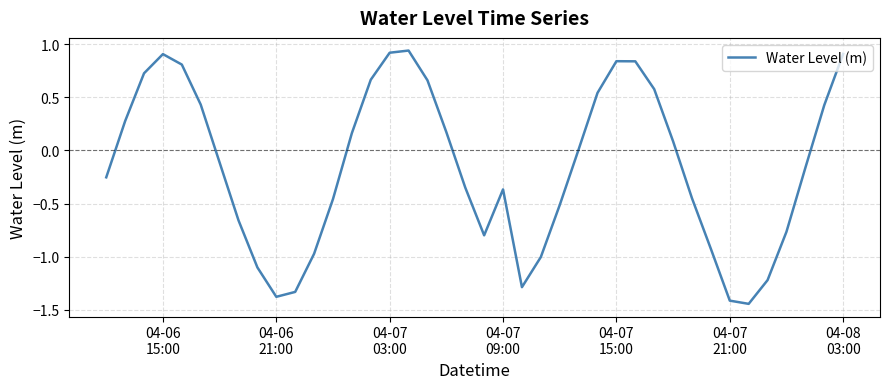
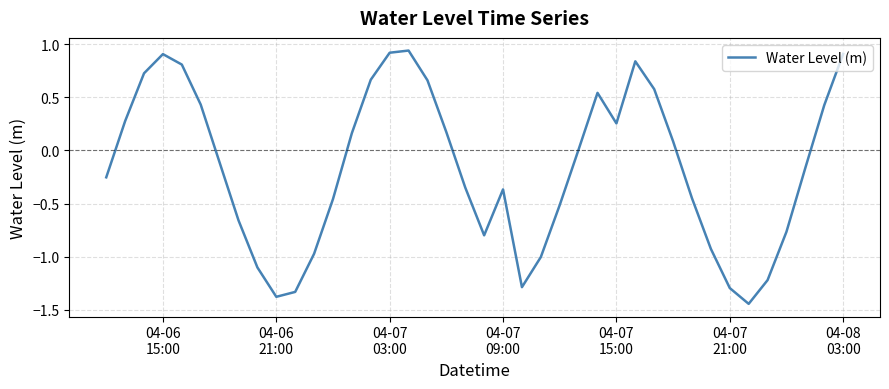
04-07 15:00: 0.84 -> 0.25
04-07 21:00: -1.41 -> -1.30
